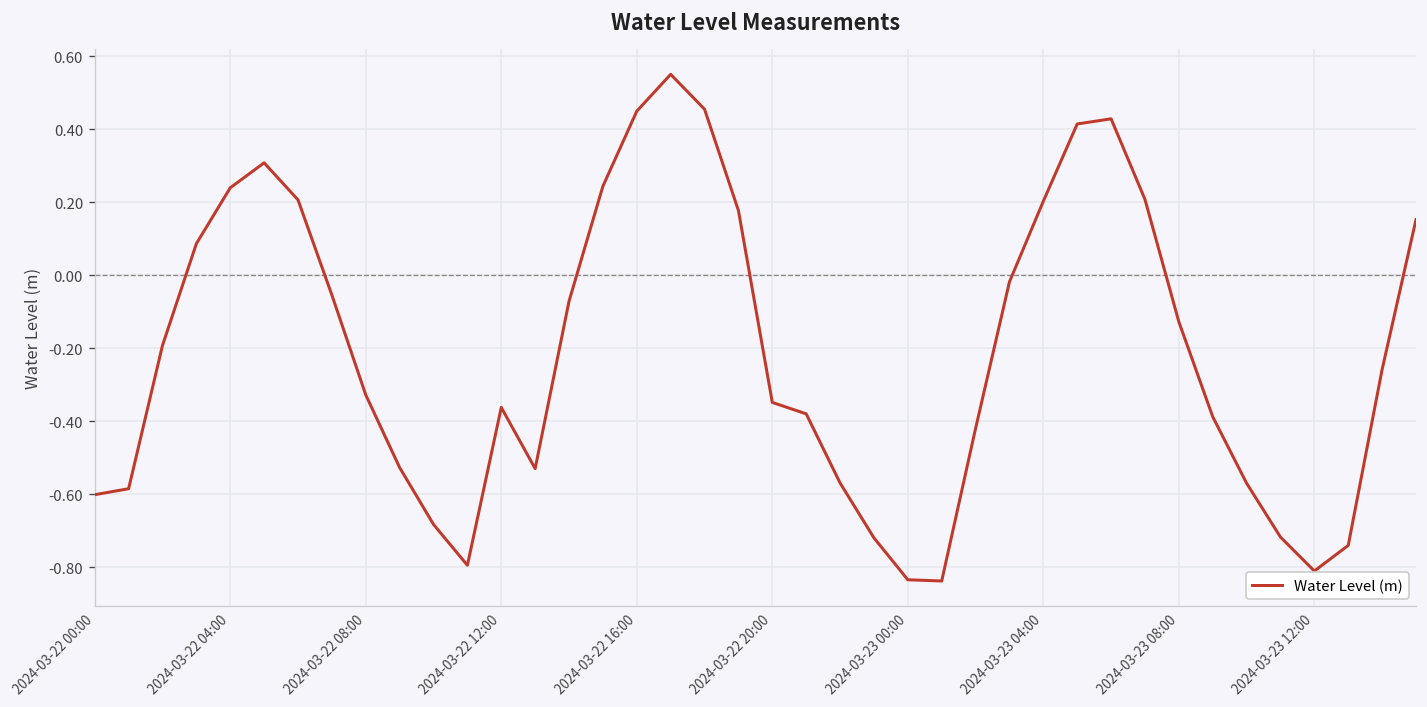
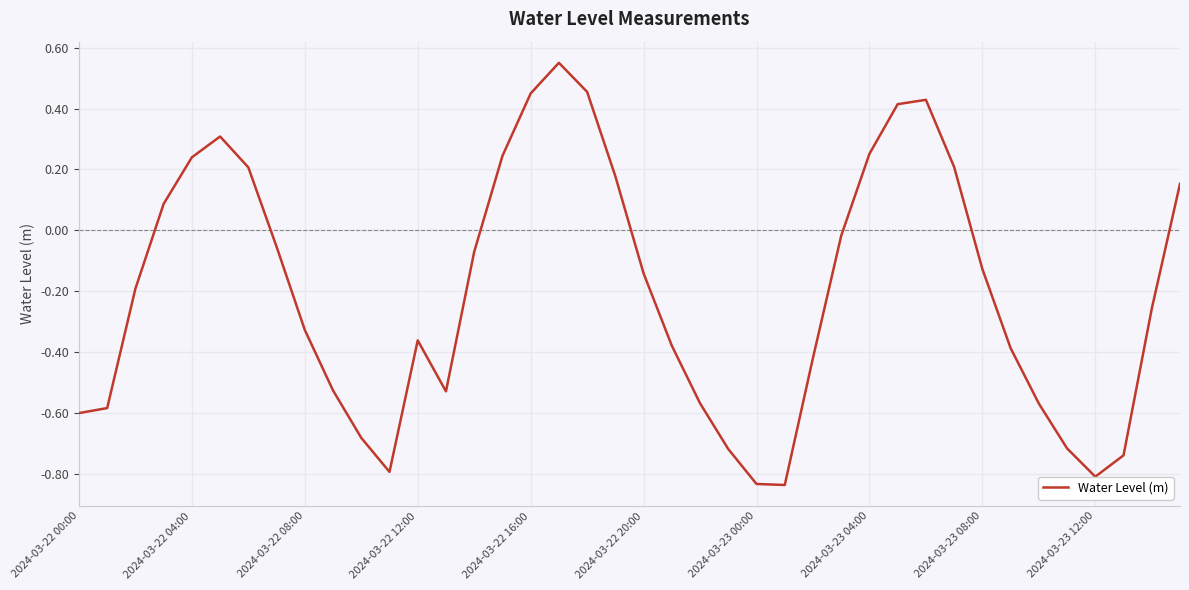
2024-03-22 20:00: -0.35 -> -0.14
2024-03-23 04:00: 0.20 -> 0.25
